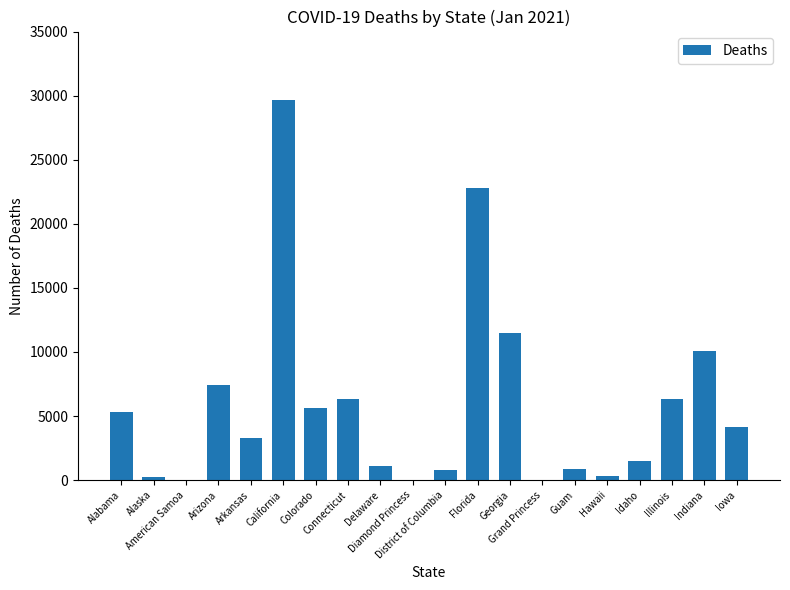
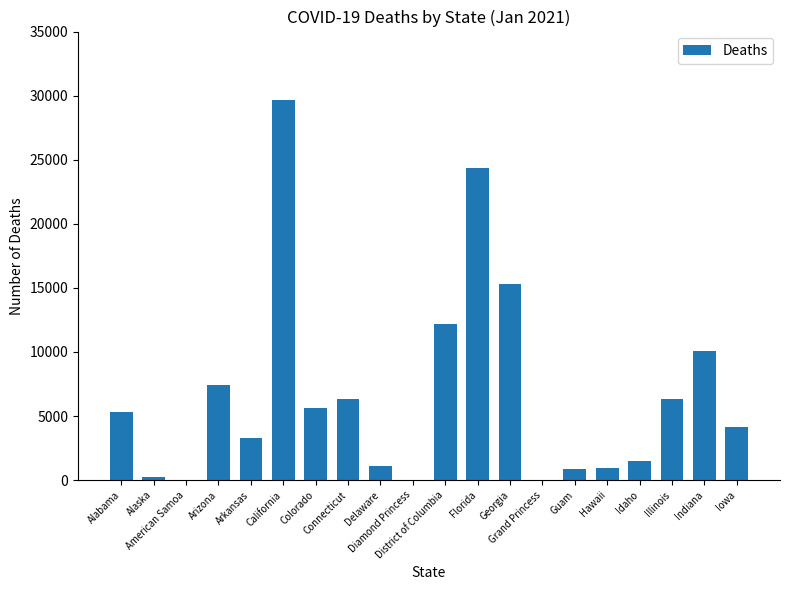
District of Columbia: 800 -> 12200
Florida: 22800 -> 24400
Georgia: 11500 -> 15300
Hawaii: 300 -> 1000
